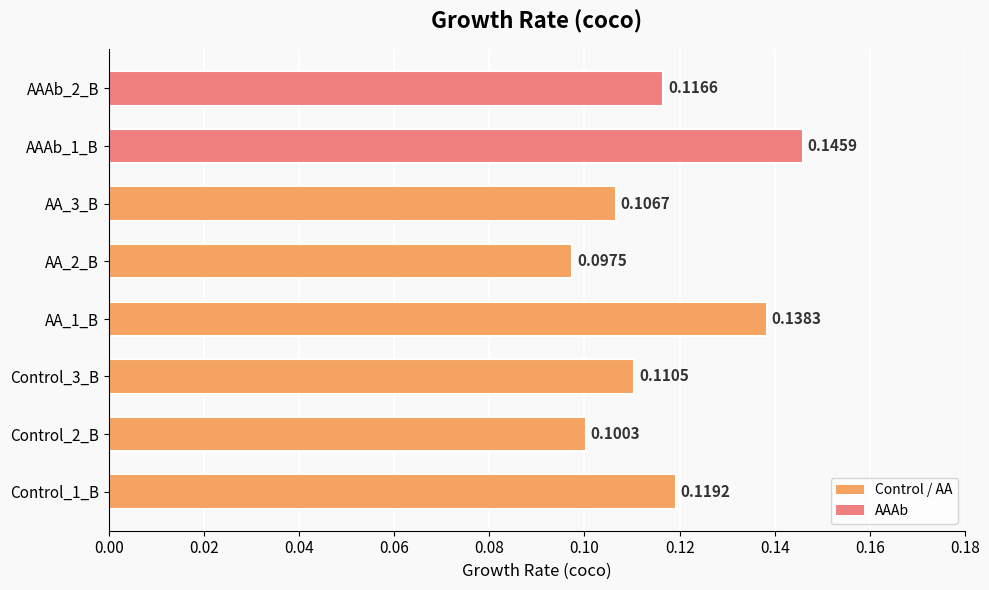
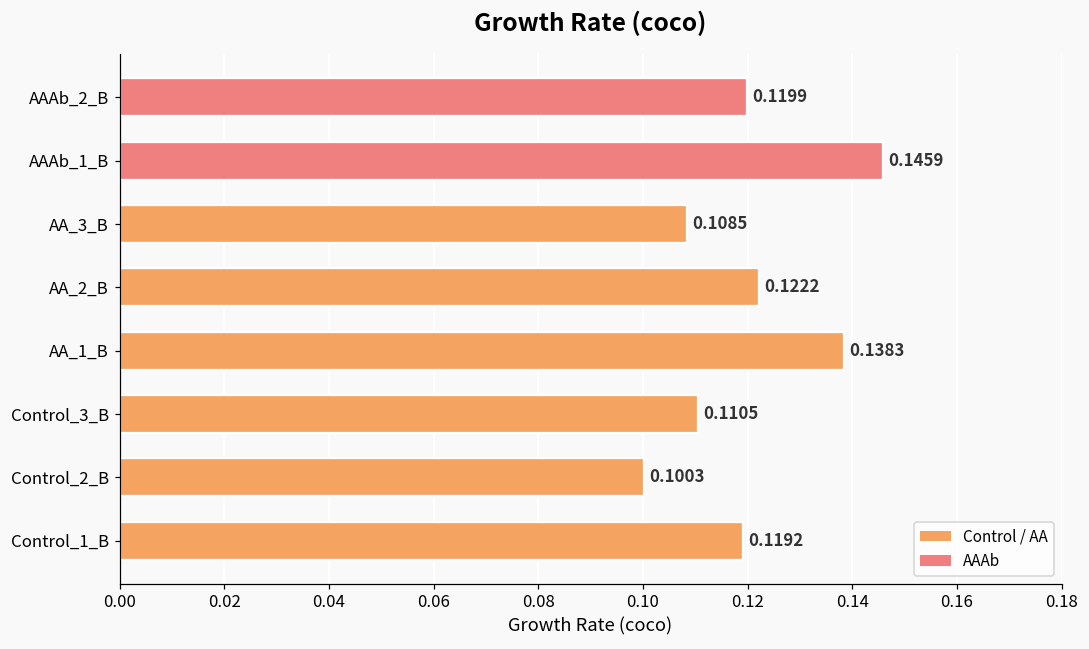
AAAb_2_B: 0.1166 -> 0.1199
AA_3_B: 0.1067 -> 0.1085
AA_2_B: 0.0975 -> 0.1222
